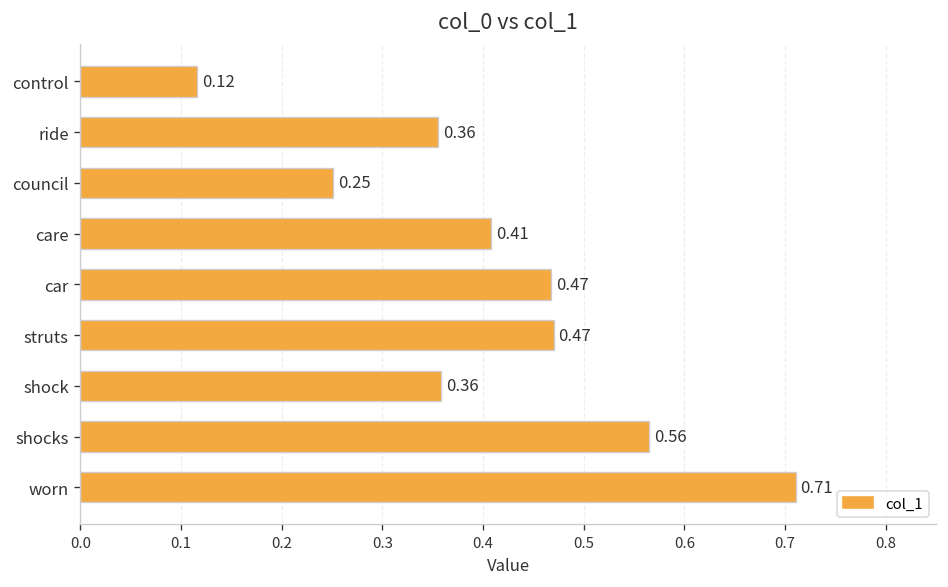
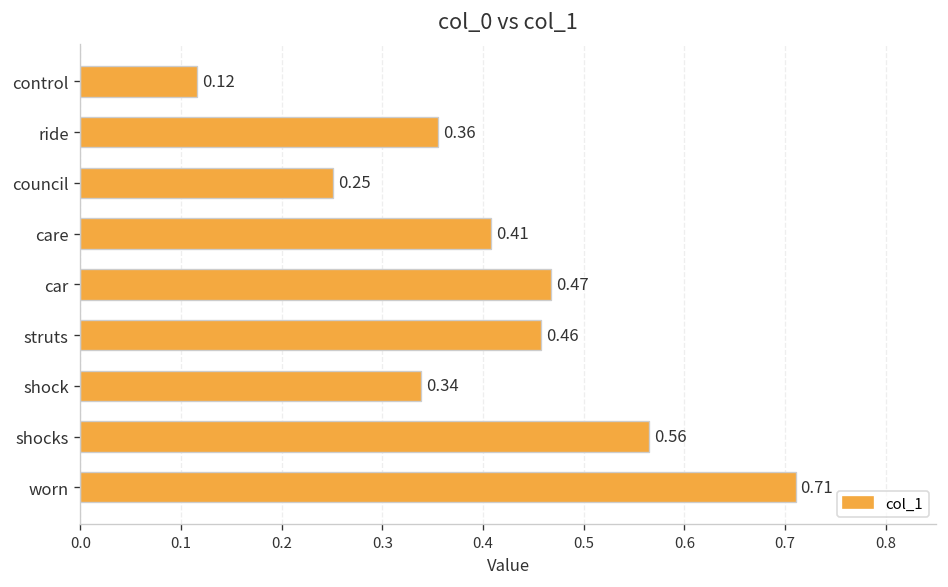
struts: 0.47 -> 0.46
shock: 0.36 -> 0.34
